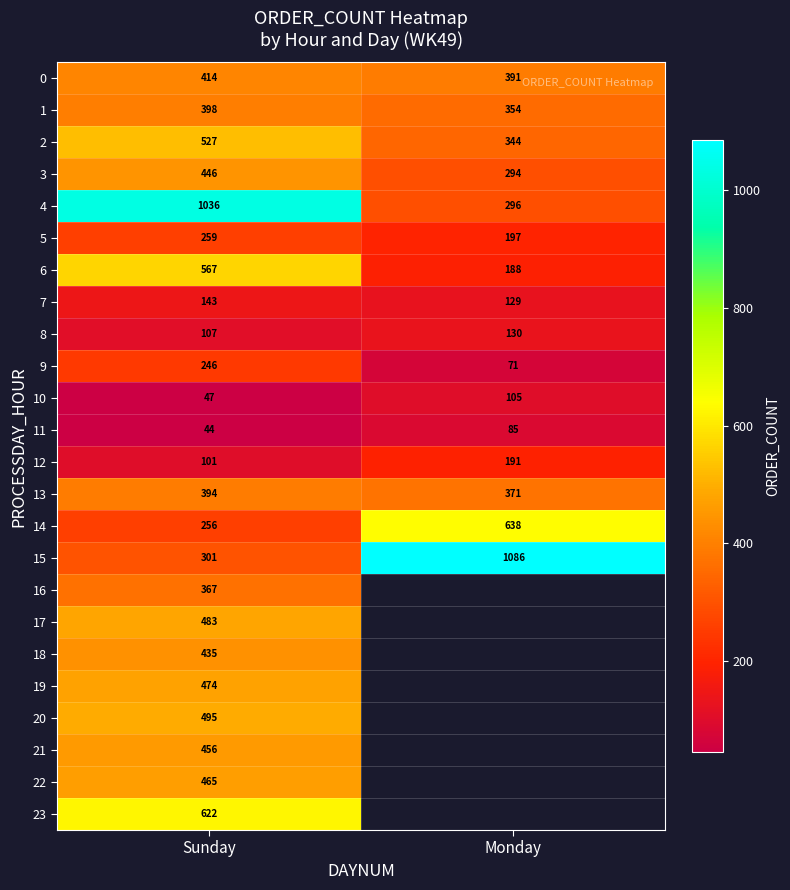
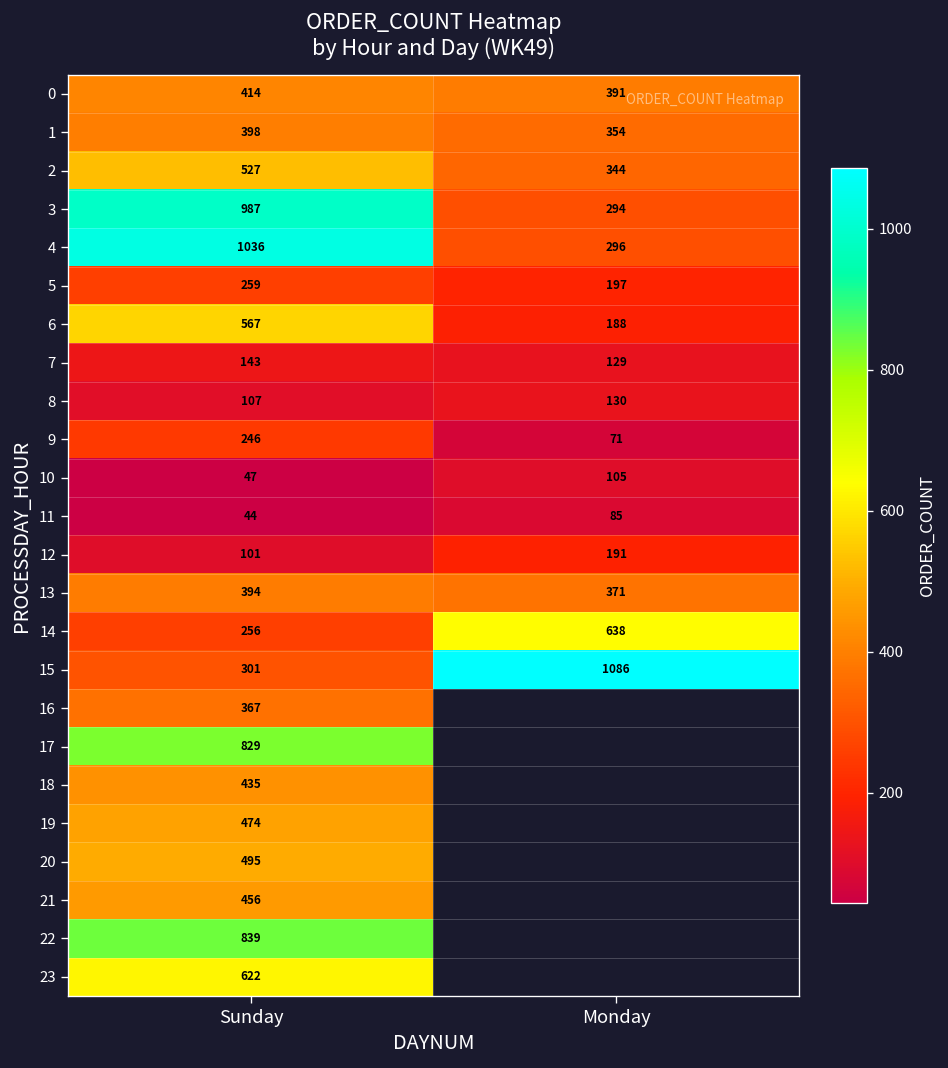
3, Sunday: 446 -> 987
17, Sunday: 483 -> 829
22, Sunday: 465 -> 839
